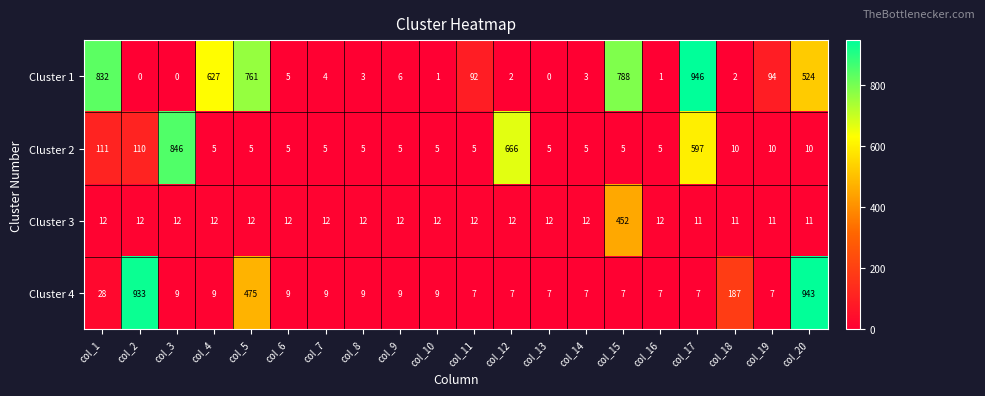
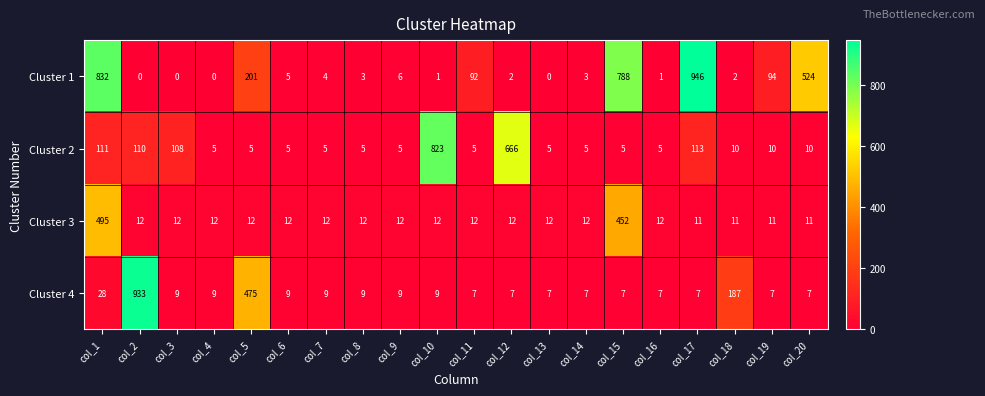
Cluster 1, col_4: 627 -> 0
Cluster 1, col_5: 761 -> 201
Cluster 2, col_3: 846 -> 108
Cluster 2, col_10: 5 -> 823
Cluster 2, col_17: 597 -> 113
Cluster 3, col_1: 12 -> 495
Cluster 4, col_20: 943 -> 7
